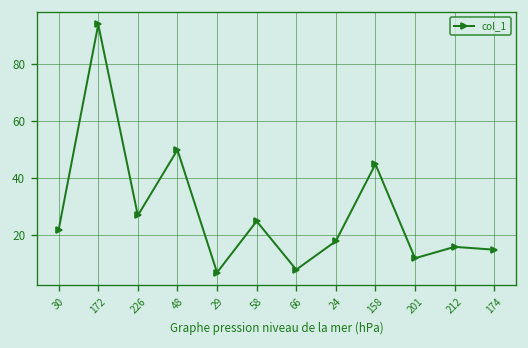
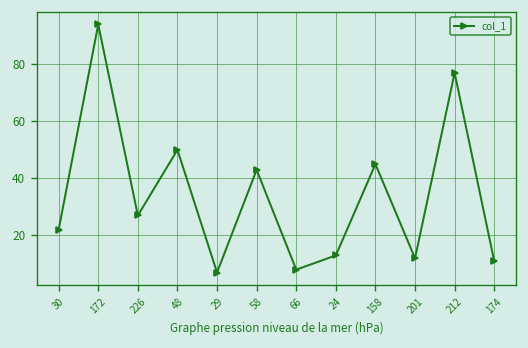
58: 25 -> 43
24: 18 -> 13
212: 16 -> 77
174: 15 -> 11
